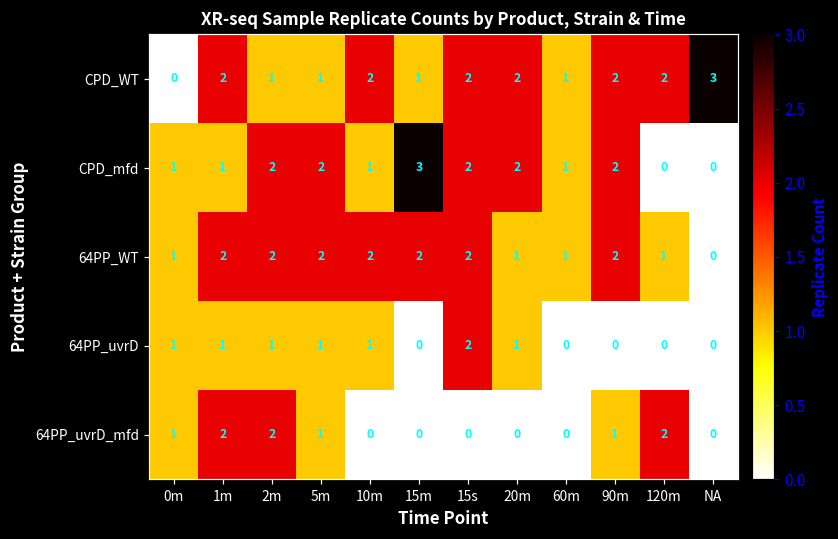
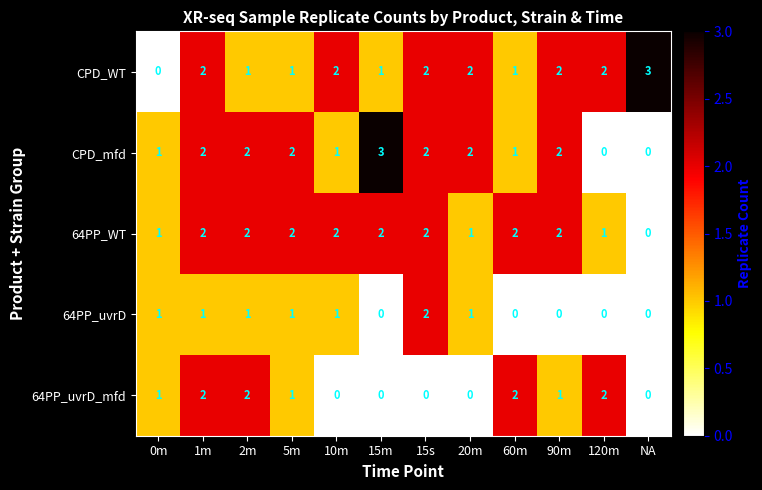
CPD_mfd, 1m: 1 -> 2
64PP_WT, 60m: 1 -> 2
64PP_uvrD_mfd, 60m: 0 -> 2
